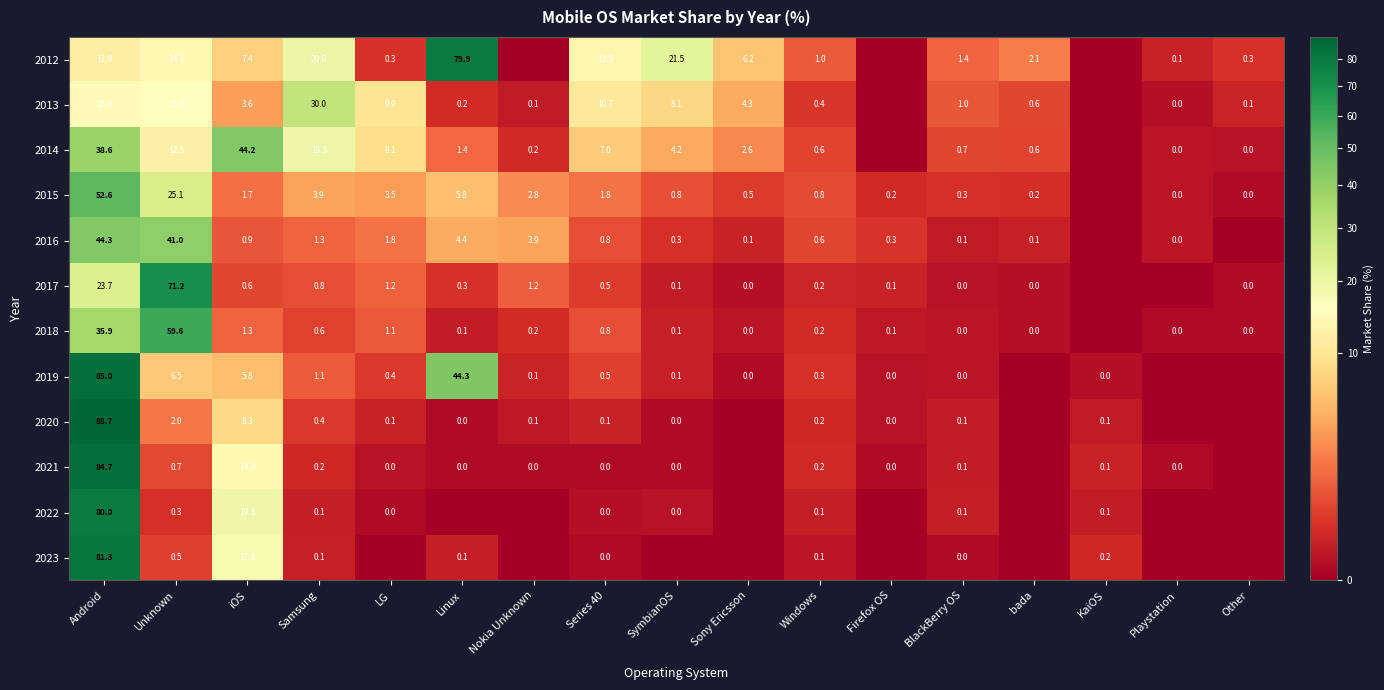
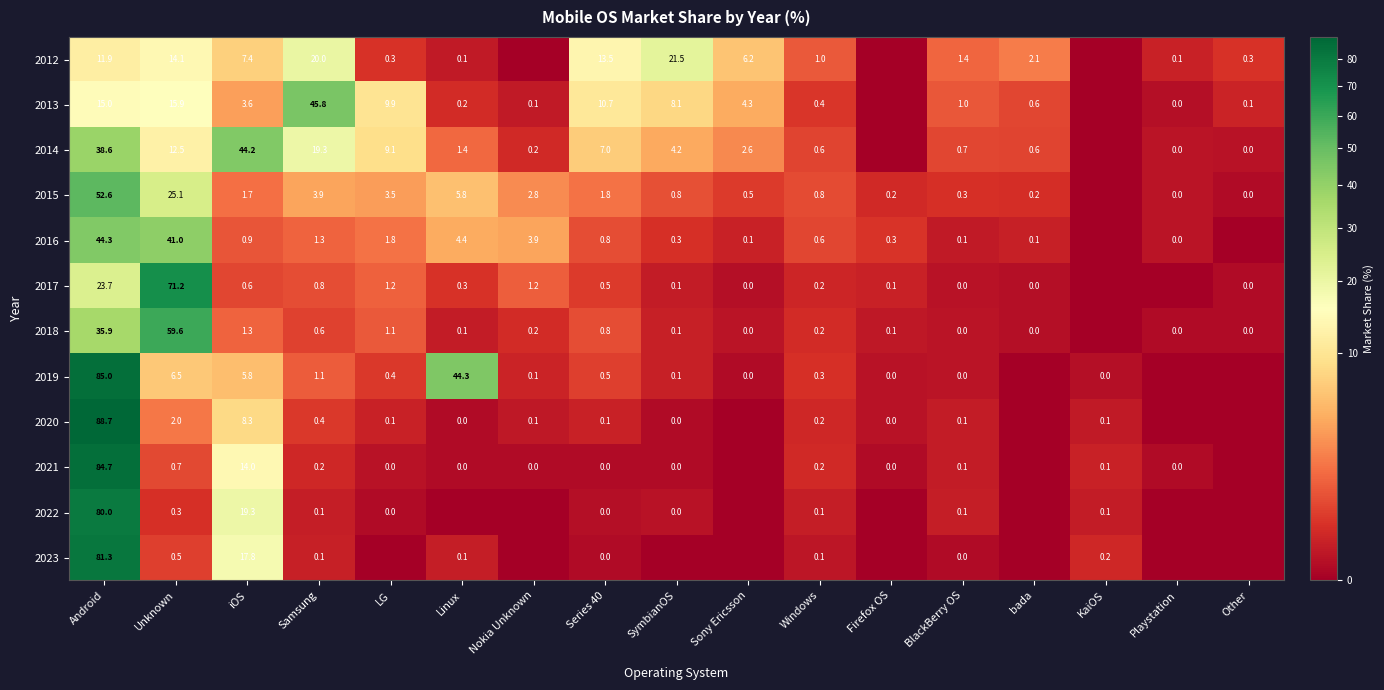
2012, Linux: 79.9 -> 0.1
2013, Samsung: 30.0 -> 45.8
